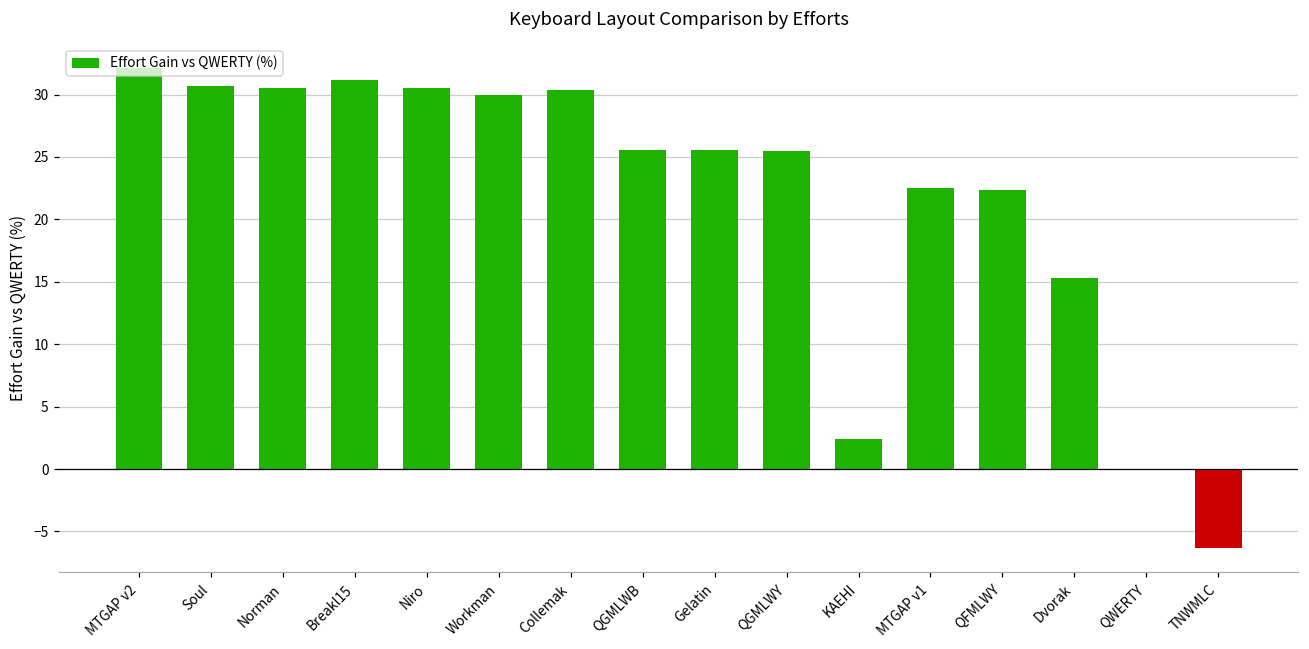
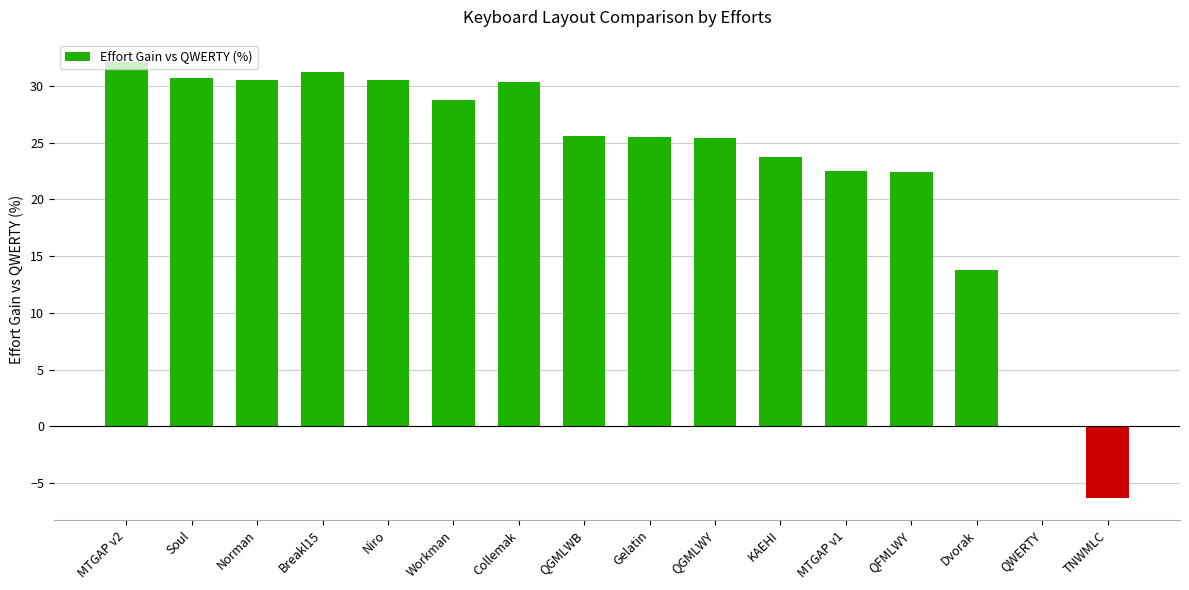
Workman: 29.9 -> 28.8
KAEHI: 2.4 -> 23.7
Dvorak: 15.3 -> 13.8
